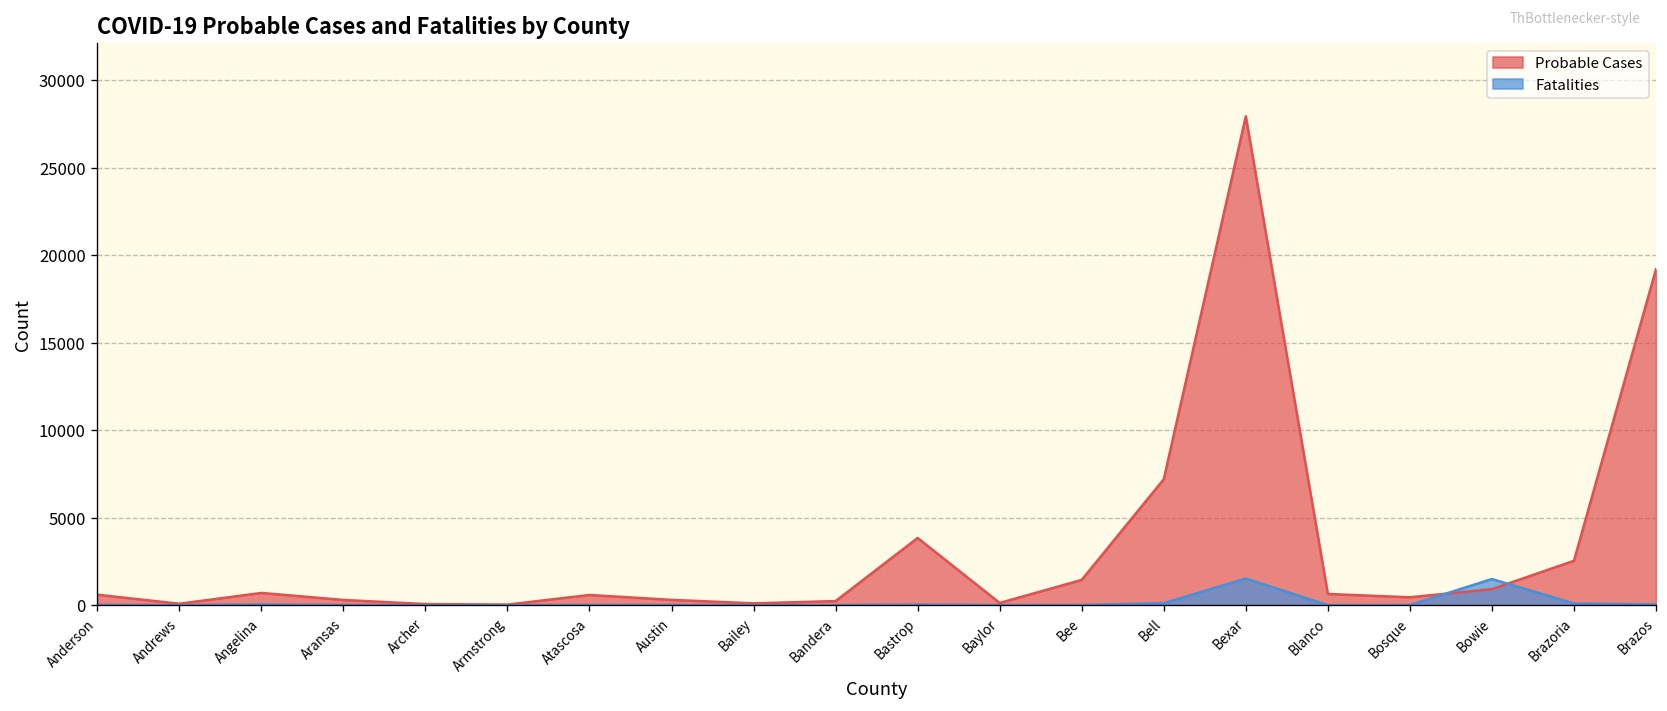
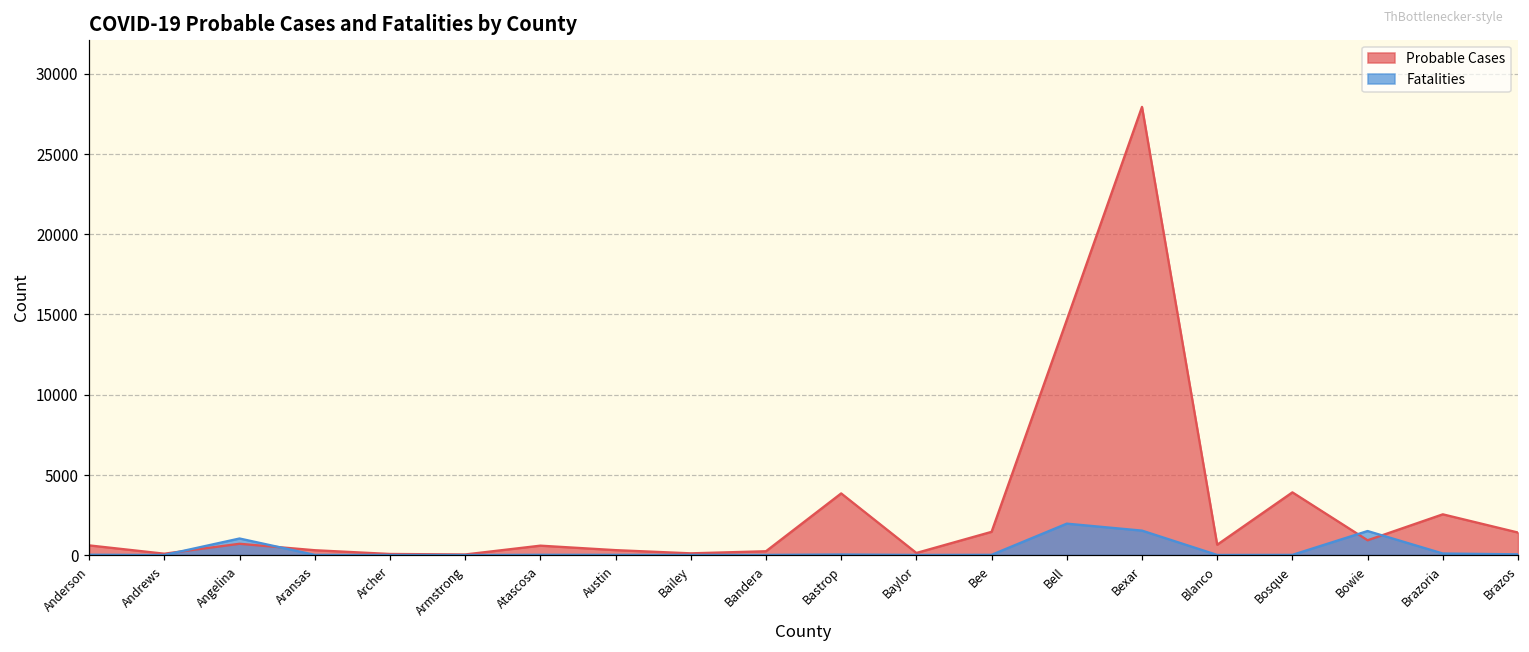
Fatalities, Angelina: 0 -> 1000
Probable Cases, Bell: 7200 -> 14600
Fatalities, Bell: 100 -> 2000
Probable Cases, Bosque: 500 -> 3900
Probable Cases, Brazos: 19200 -> 1400
